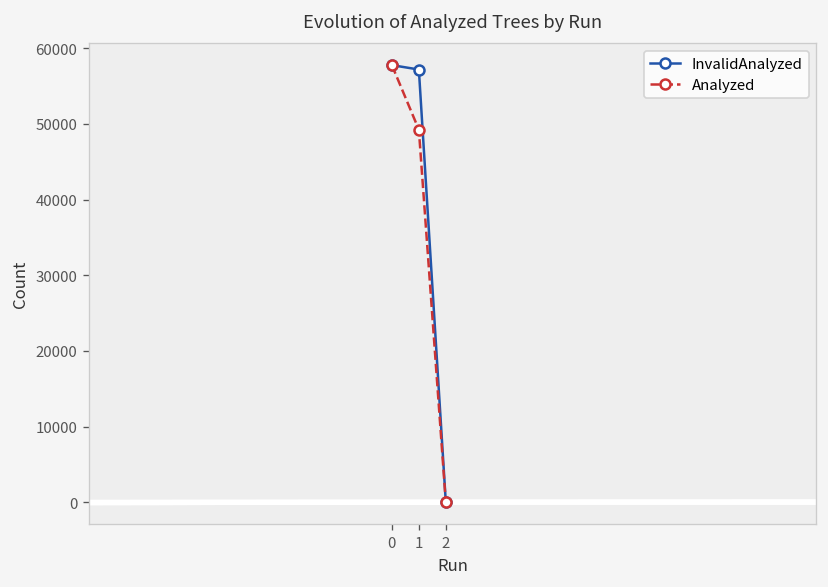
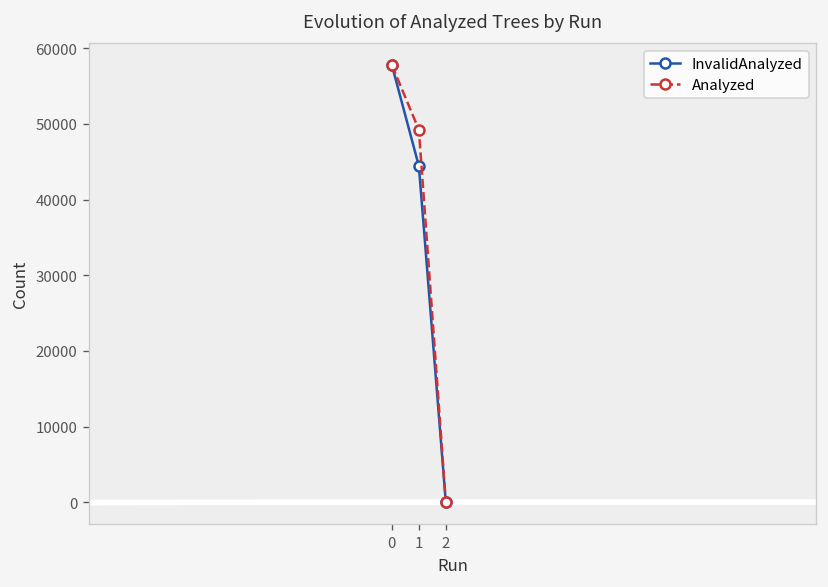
InvalidAnalyzed, 1: 57000 -> 44000
